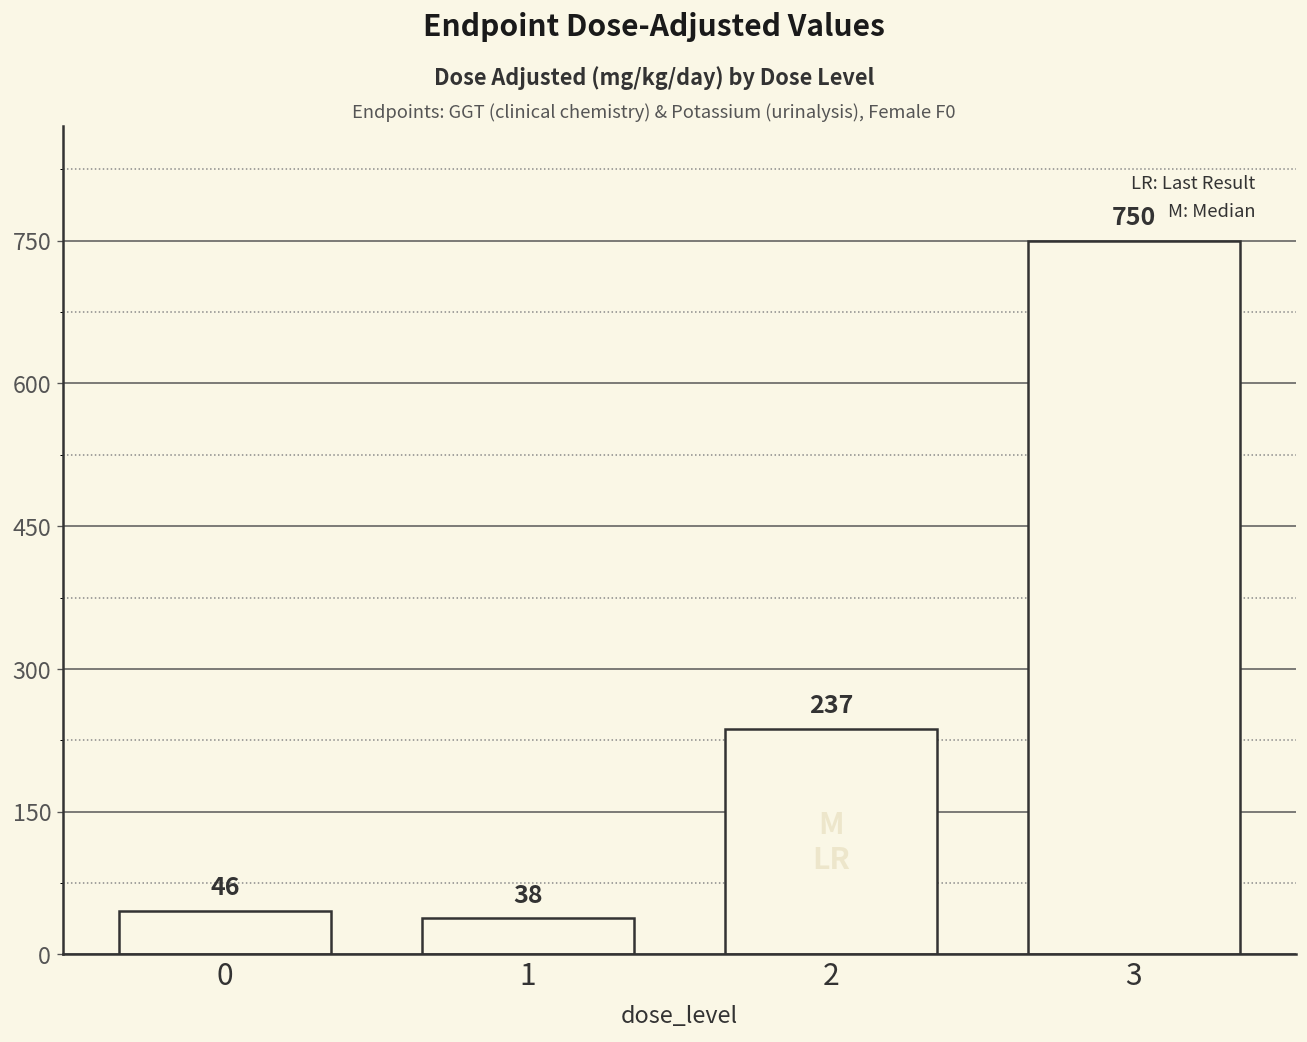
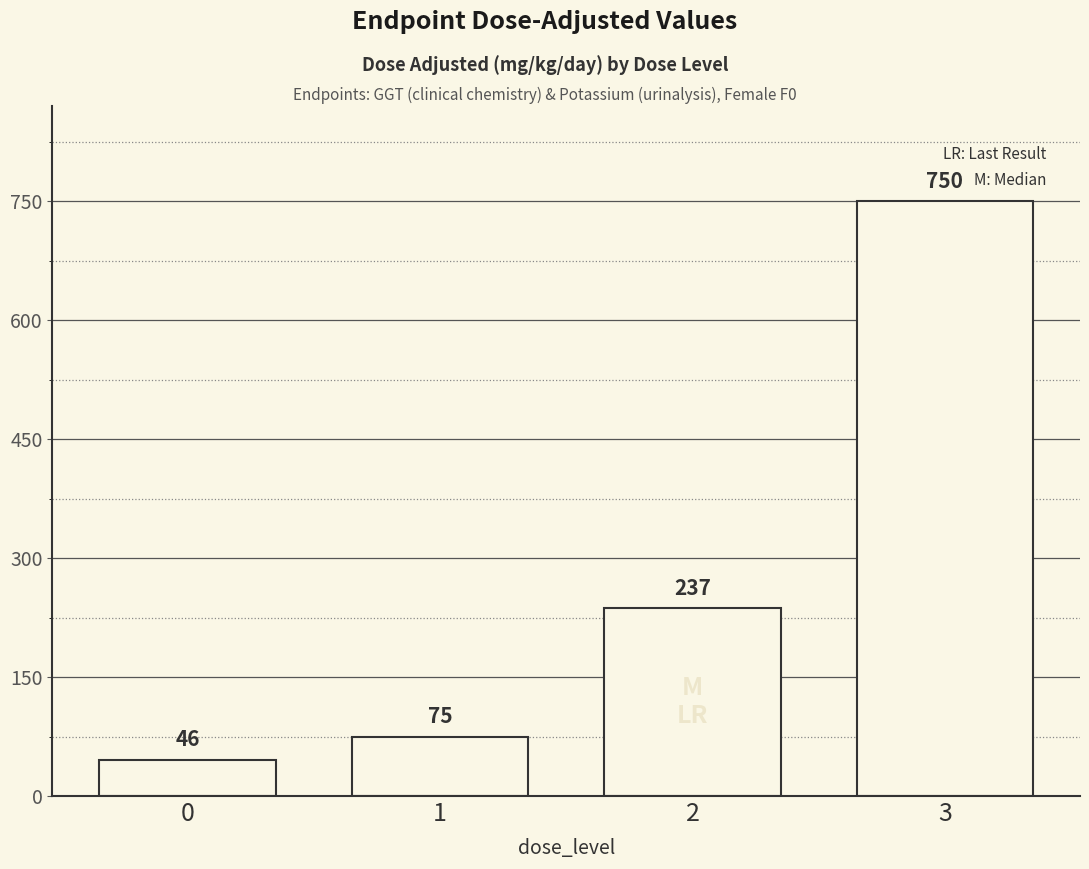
1: 38 -> 75
